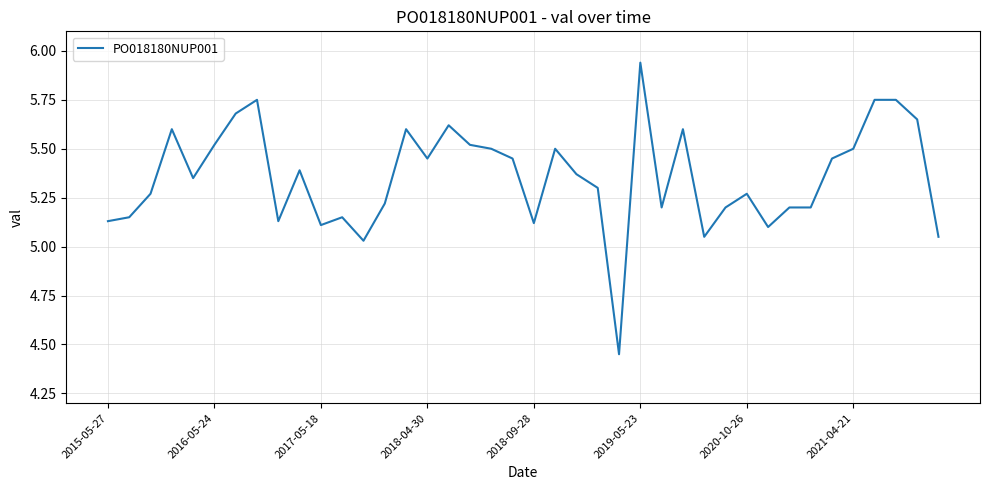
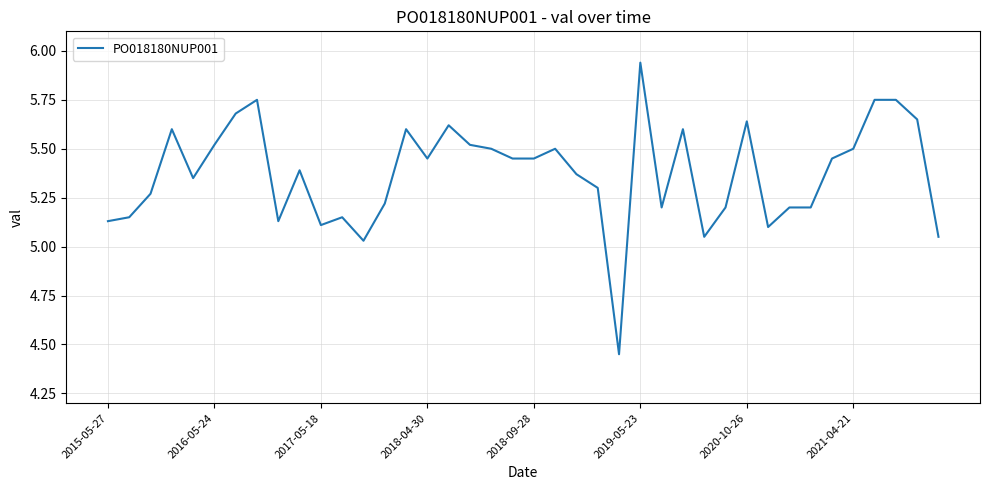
2018-09-28: 5.12 -> 5.45
2020-10-26: 5.27 -> 5.64
